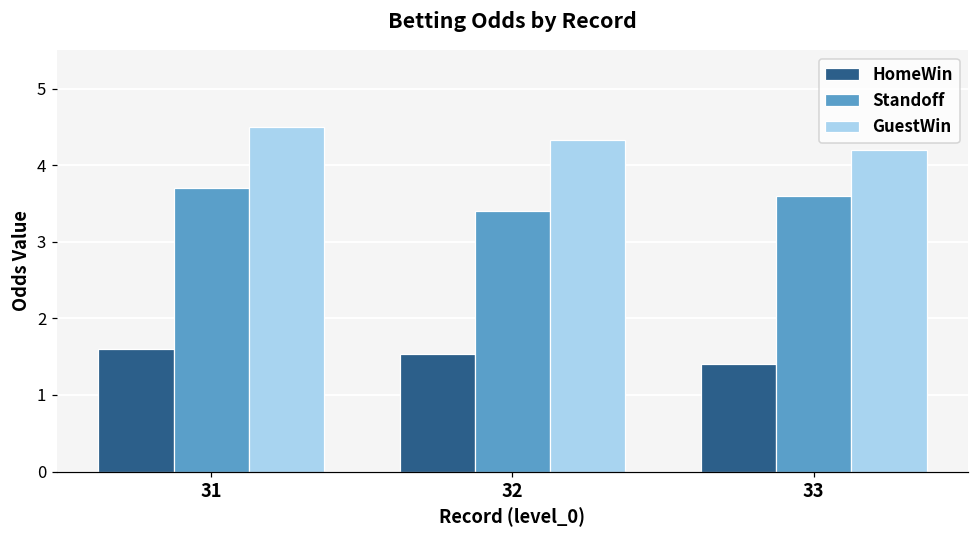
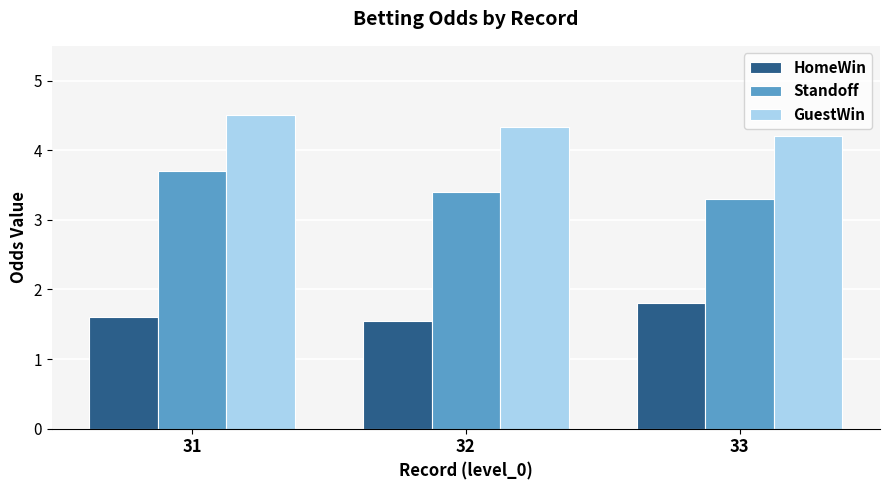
HomeWin, 33: 1.4 -> 1.8
Standoff, 33: 3.6 -> 3.3
